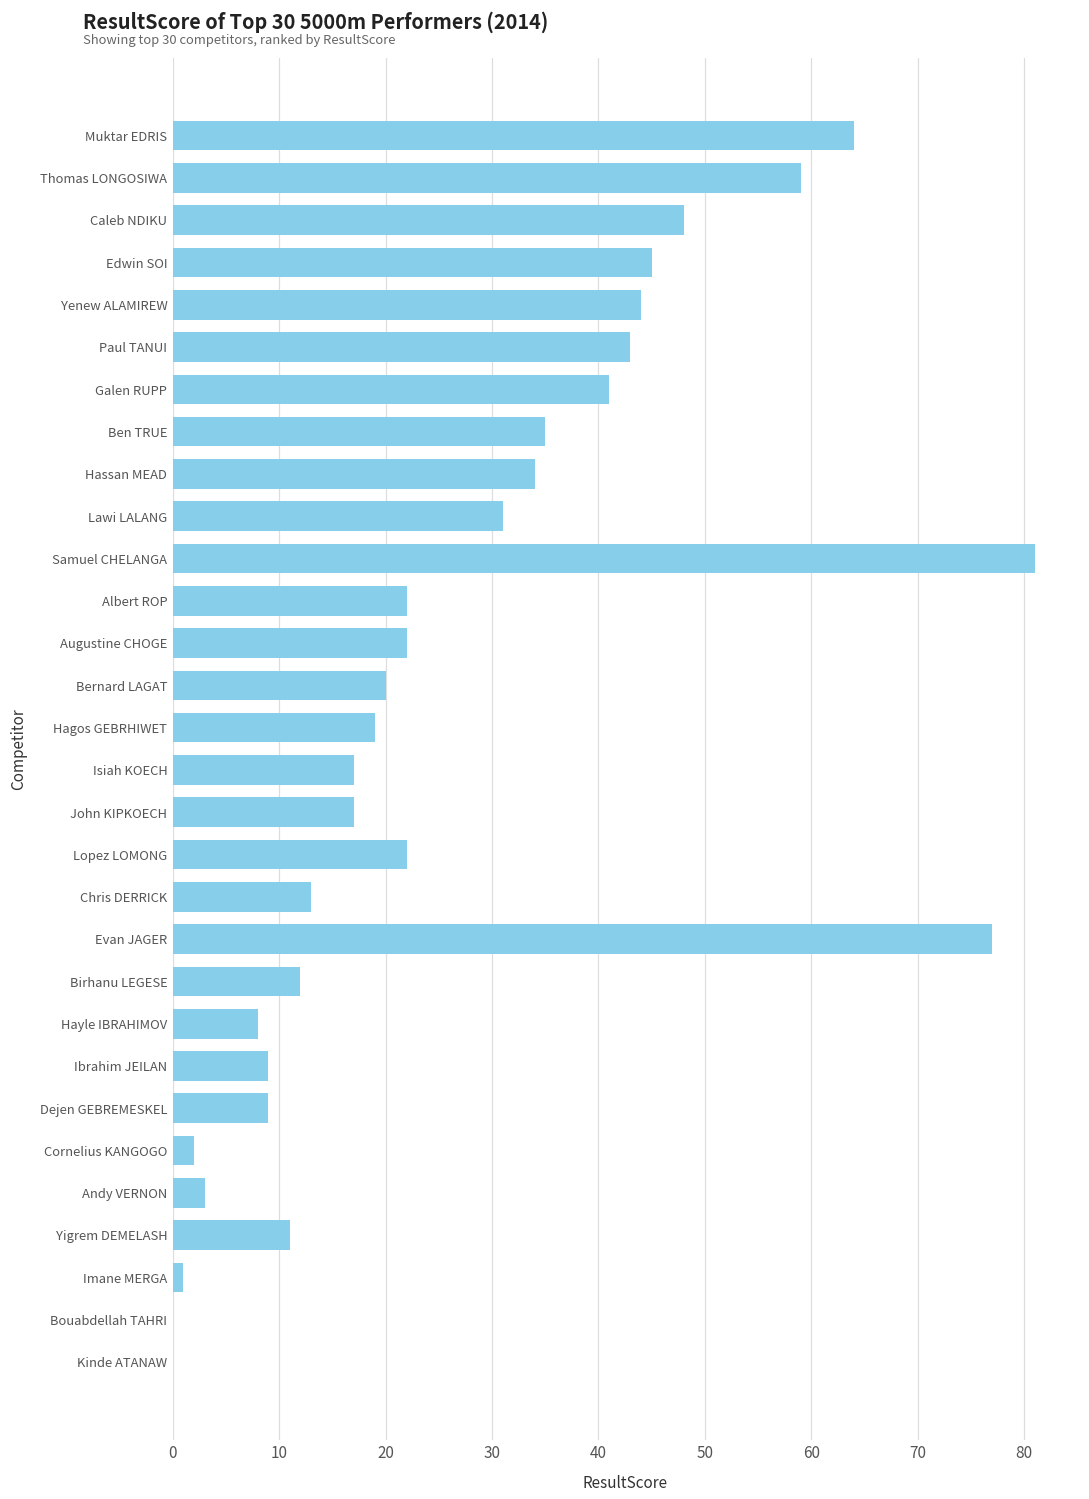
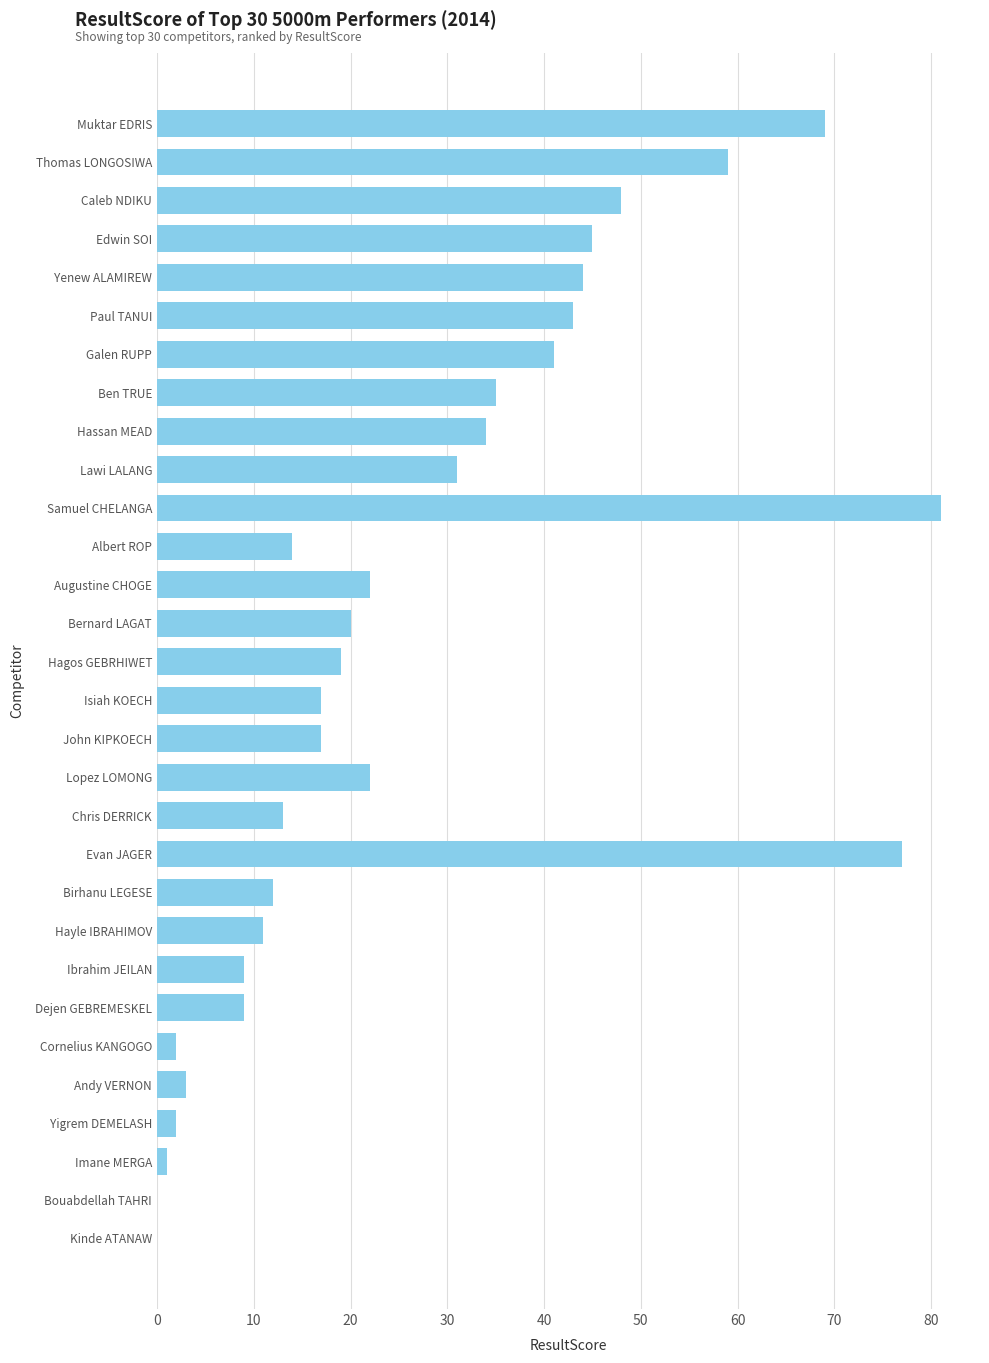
Muktar EDRIS: 64 -> 69
Albert ROP: 22 -> 14
Hayle IBRAHIMOV: 8 -> 11
Yigrem DEMELASH: 11 -> 2
